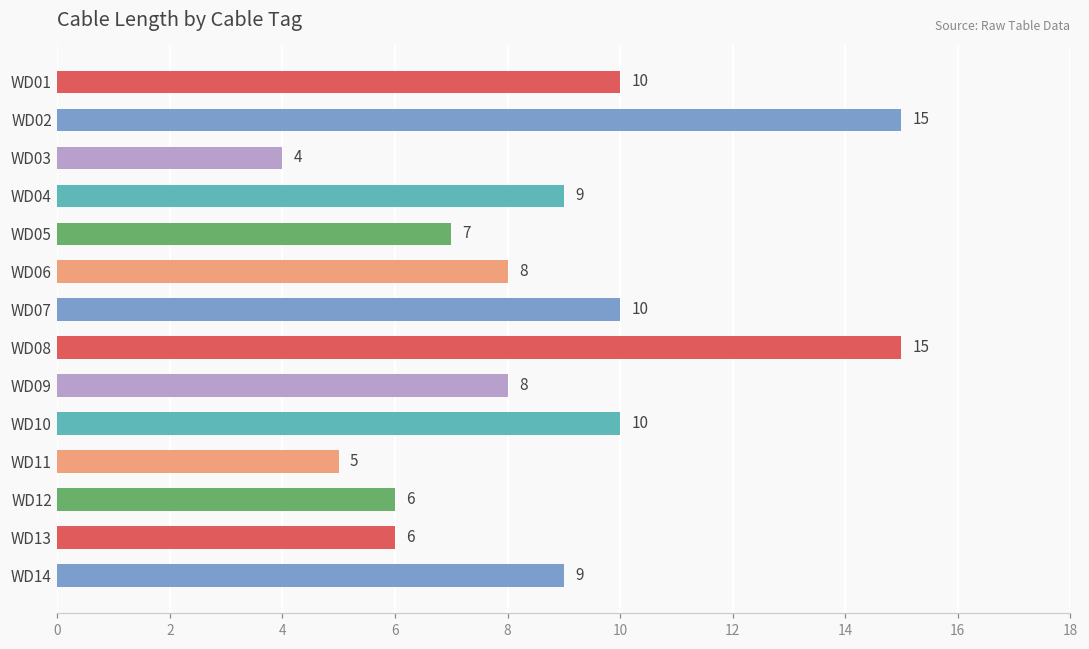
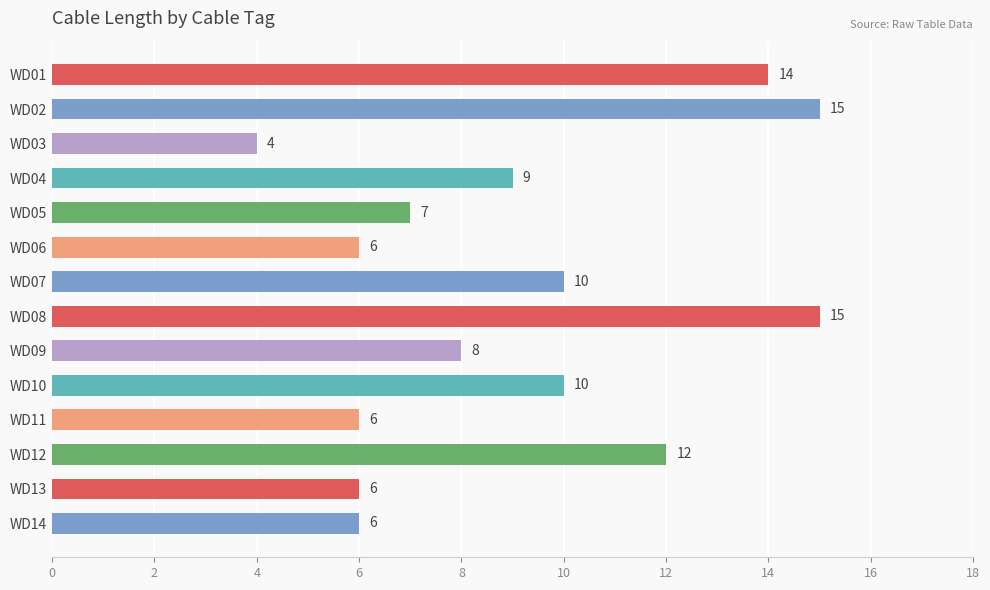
WD01: 10 -> 14
WD06: 8 -> 6
WD11: 5 -> 6
WD12: 6 -> 12
WD14: 9 -> 6
